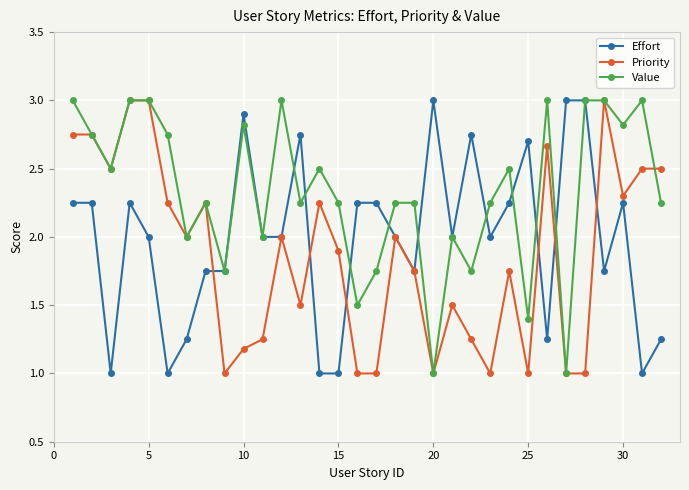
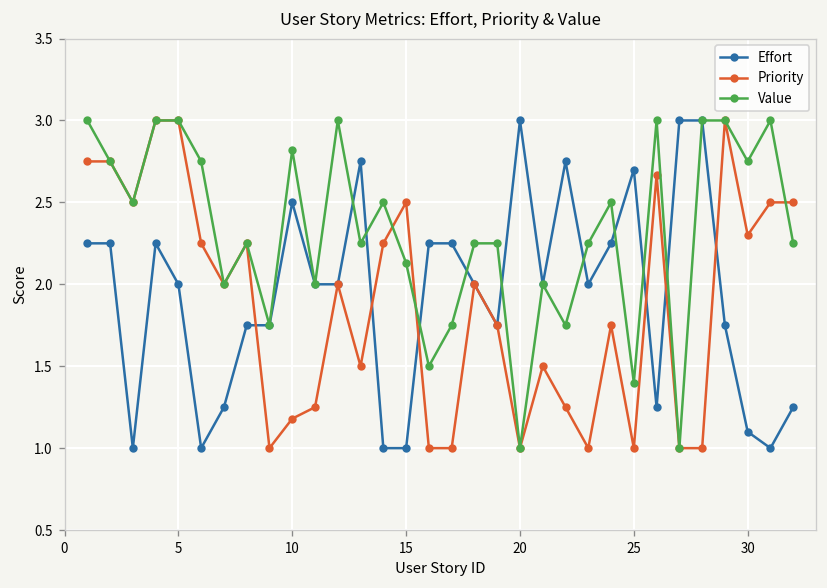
Effort, 10: 2.9 -> 2.5
Priority, 15: 1.9 -> 2.5
Value, 15: 2.25 -> 2.13
Effort, 30: 2.25 -> 1.10
Value, 30: 2.82 -> 2.75
